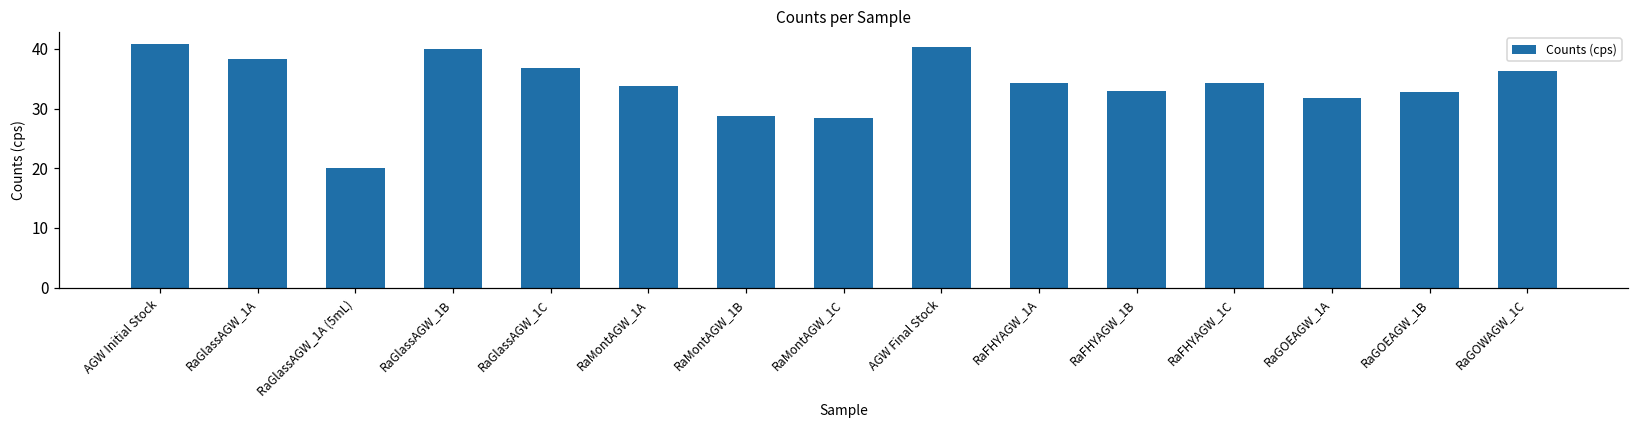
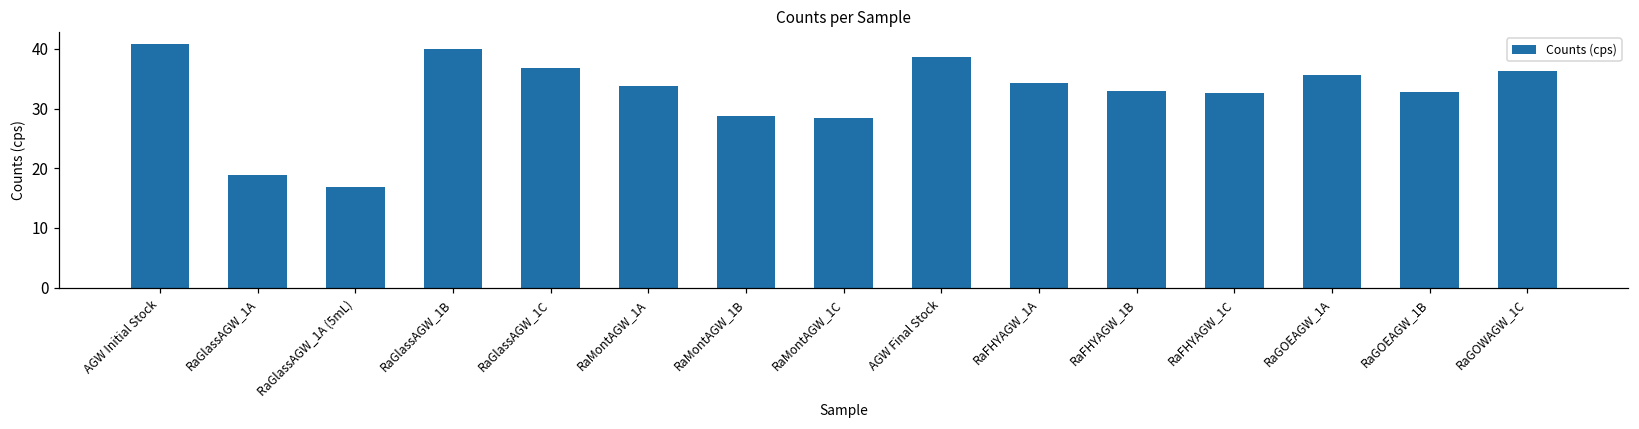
RaGlassAGW_1A: 38 -> 19
RaGlassAGW_1A (5mL): 20 -> 17
AGW Final Stock: 40 -> 39
RaFHYAGW_1C: 34 -> 33
RaGOEAGW_1A: 32 -> 36
